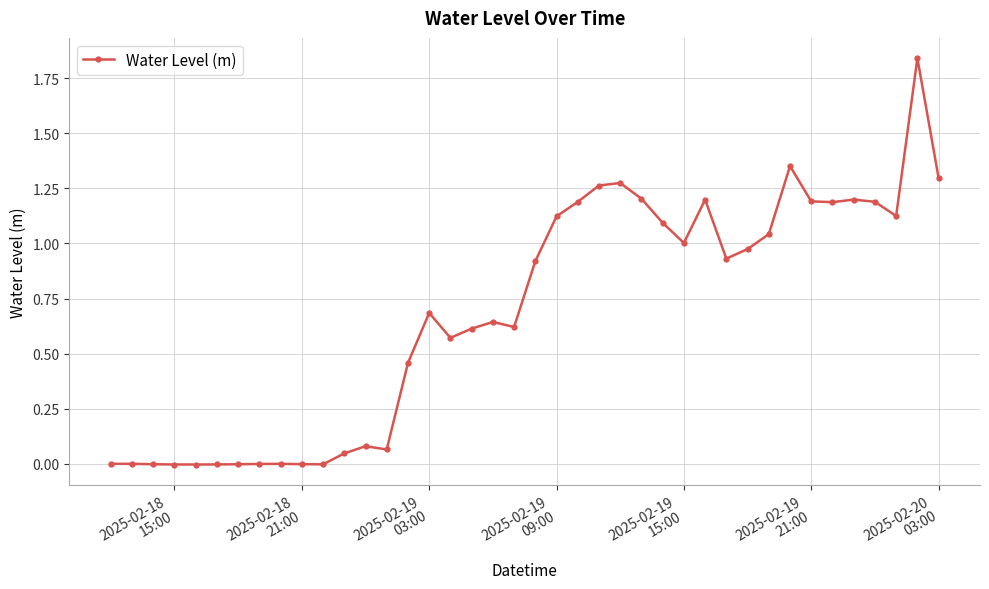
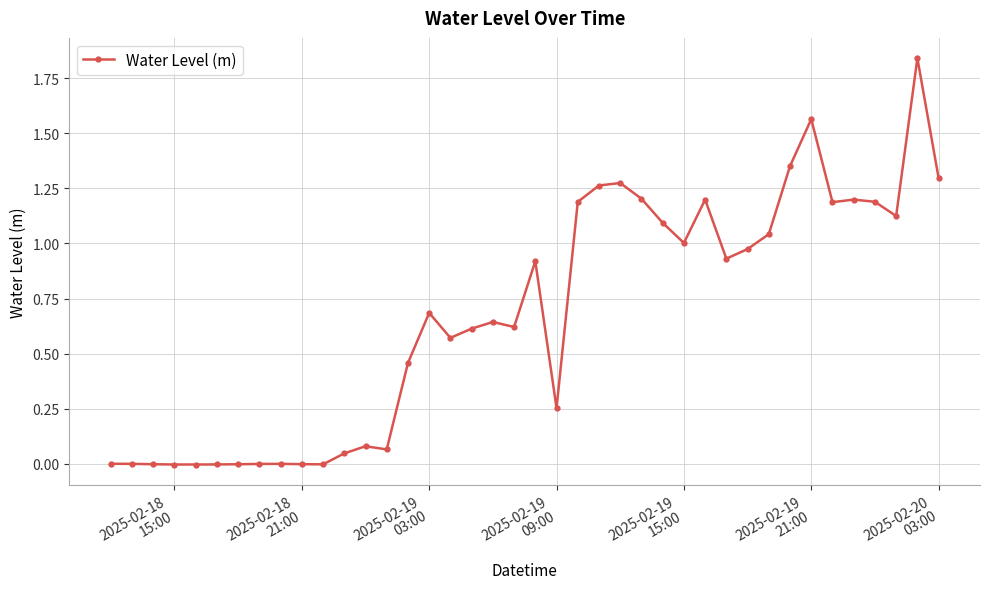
2025-02-19 09:00: 1.12 -> 0.25
2025-02-19 21:00: 1.19 -> 1.56
